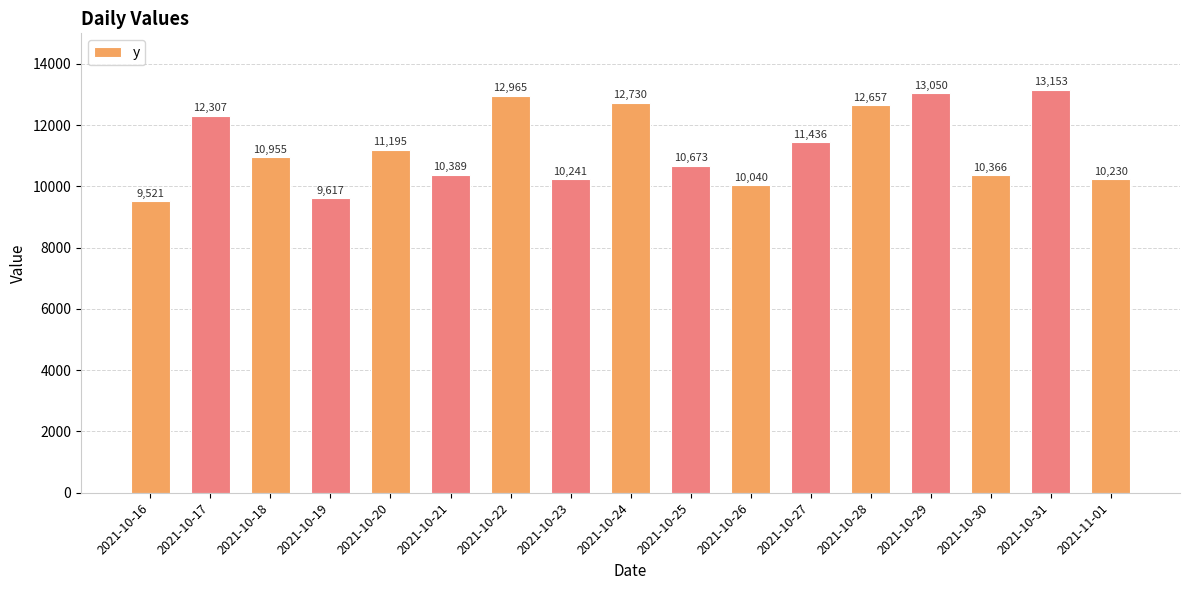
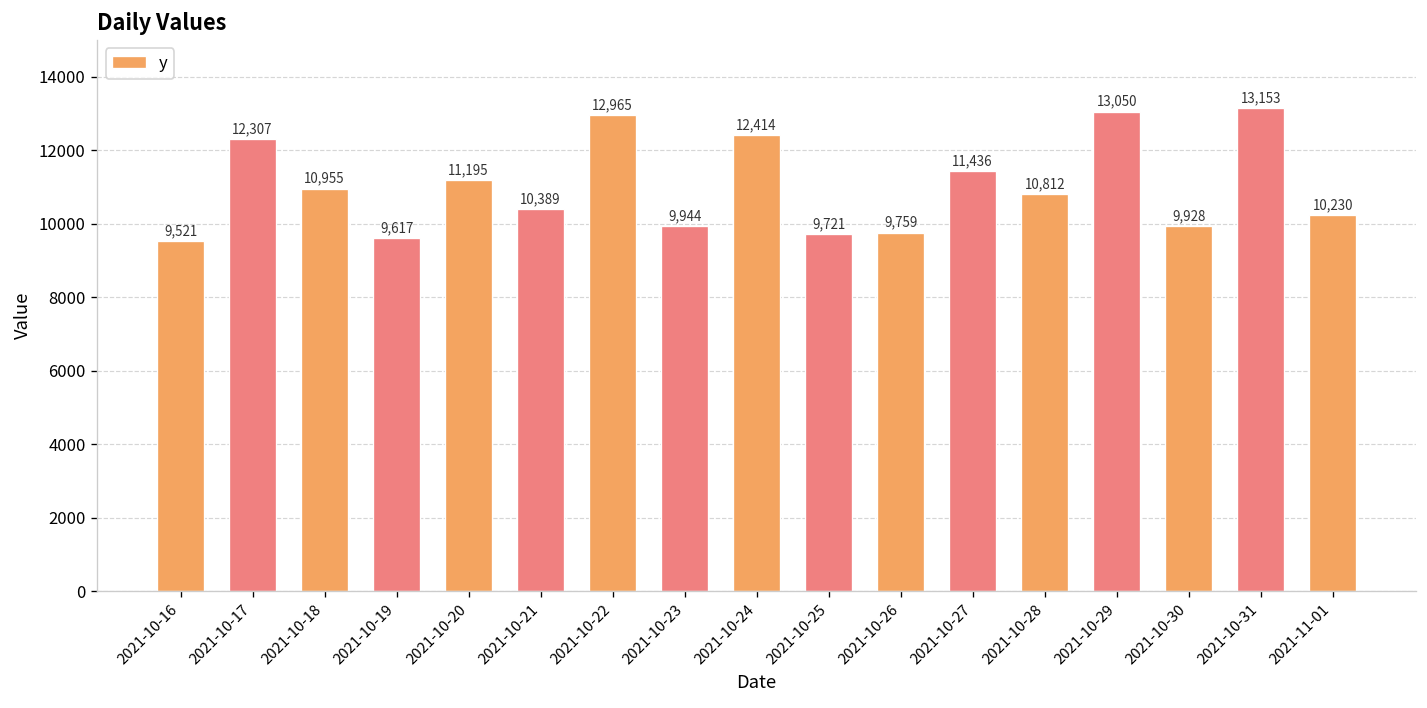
2021-10-23: 10,241 -> 9,944
2021-10-24: 12,730 -> 12,414
2021-10-25: 10,673 -> 9,721
2021-10-26: 10,040 -> 9,759
2021-10-28: 12,657 -> 10,812
2021-10-30: 10,366 -> 9,928
